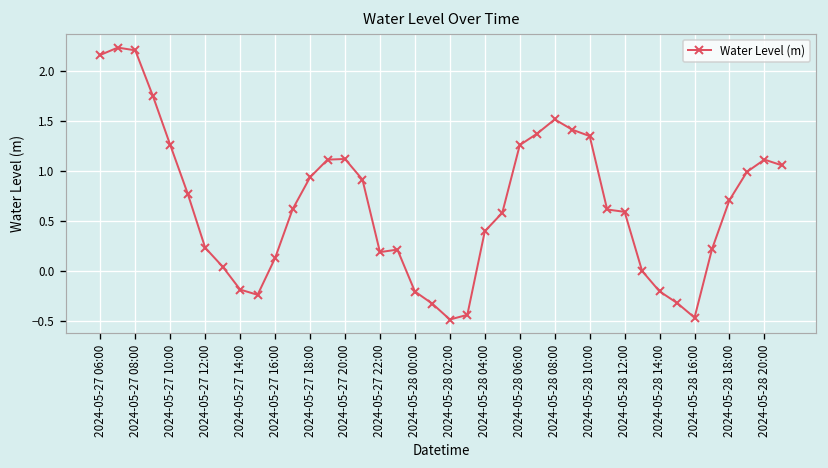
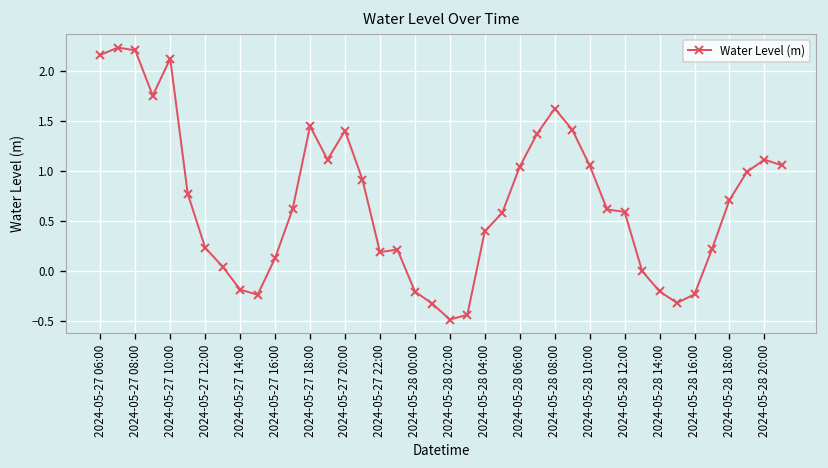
2024-05-27 10:00: 1.3 -> 2.1
2024-05-27 18:00: 0.9 -> 1.4
2024-05-27 20:00: 1.1 -> 1.4
2024-05-28 06:00: 1.3 -> 1.0
2024-05-28 08:00: 1.5 -> 1.6
2024-05-28 10:00: 1.3 -> 1.1
2024-05-28 16:00: -0.5 -> -0.2
